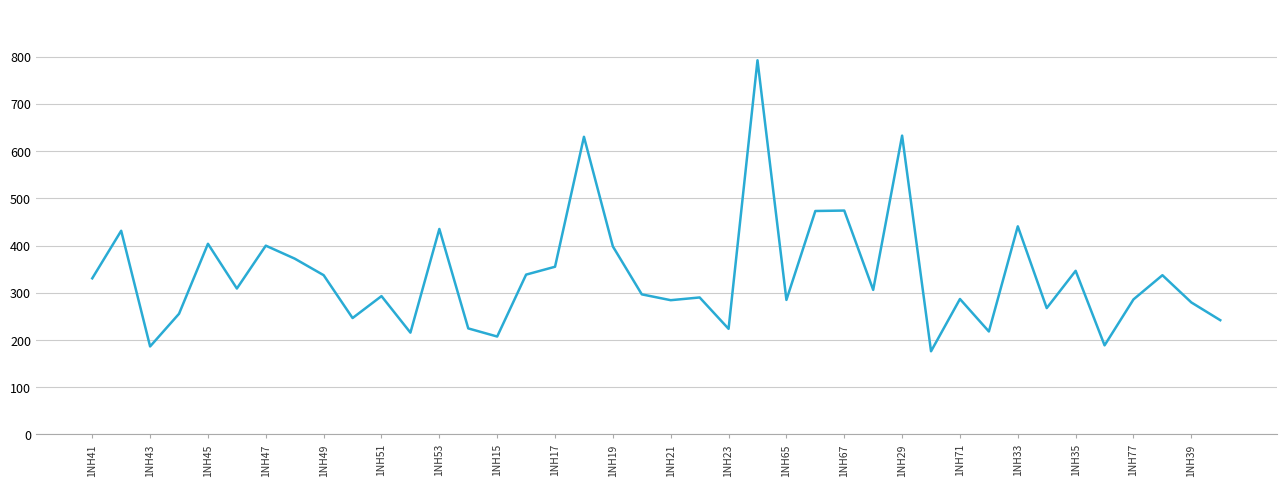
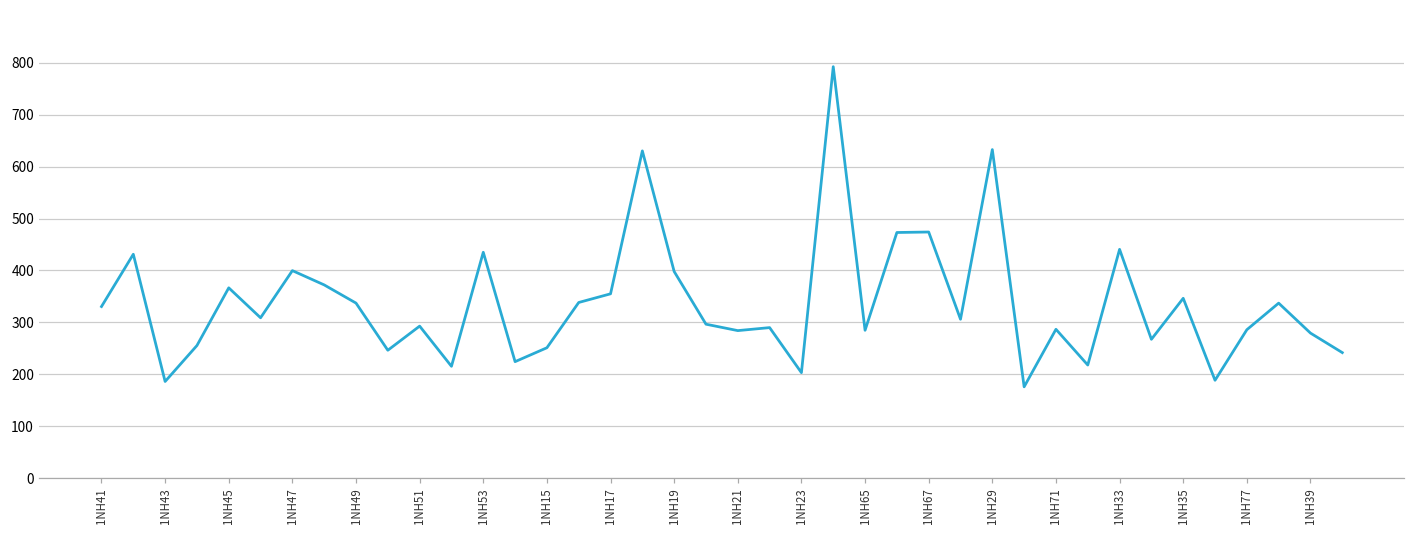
1NH45: 400 -> 370
1NH15: 210 -> 250
1NH23: 220 -> 200
